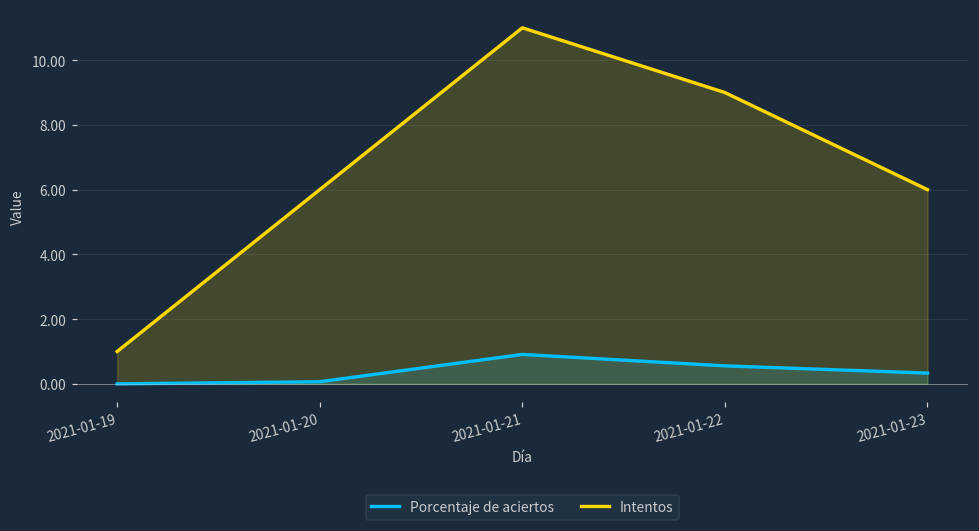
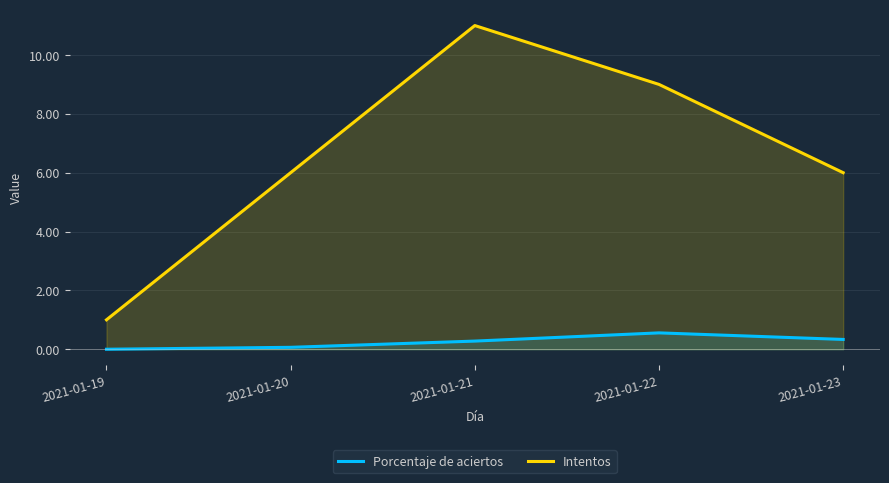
Porcentaje de aciertos, 2021-01-21: 0.9 -> 0.3
